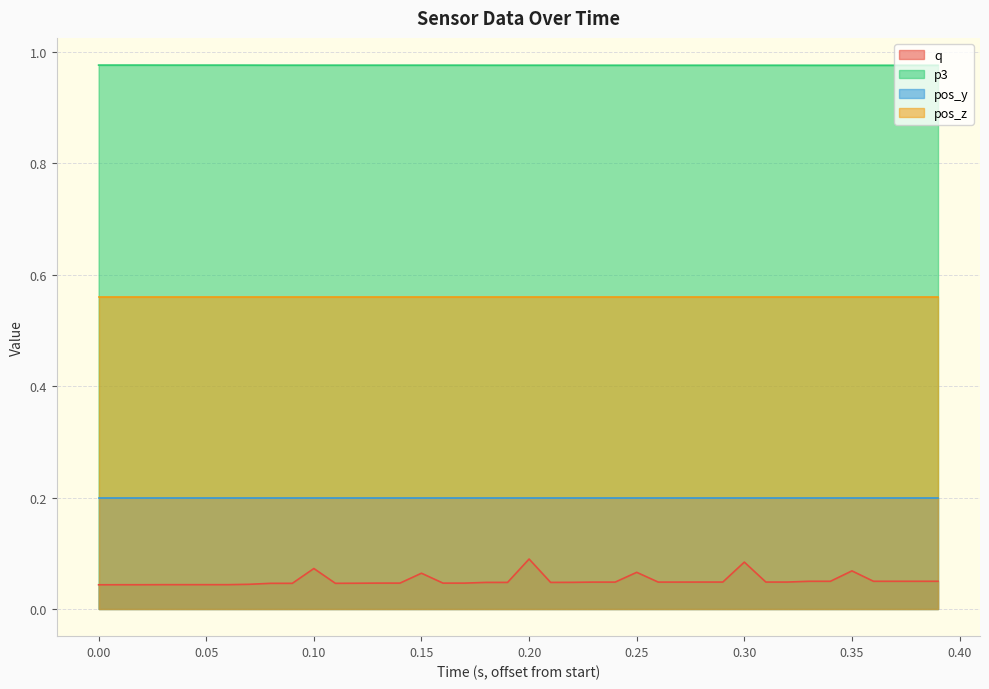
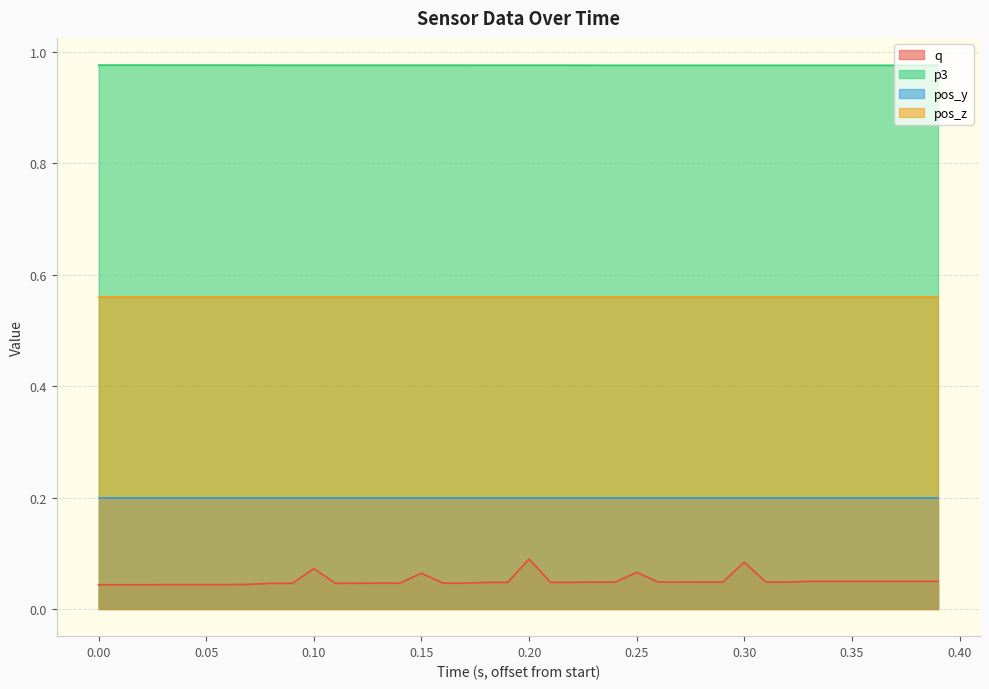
q, 0.35: 0.07 -> 0.05
